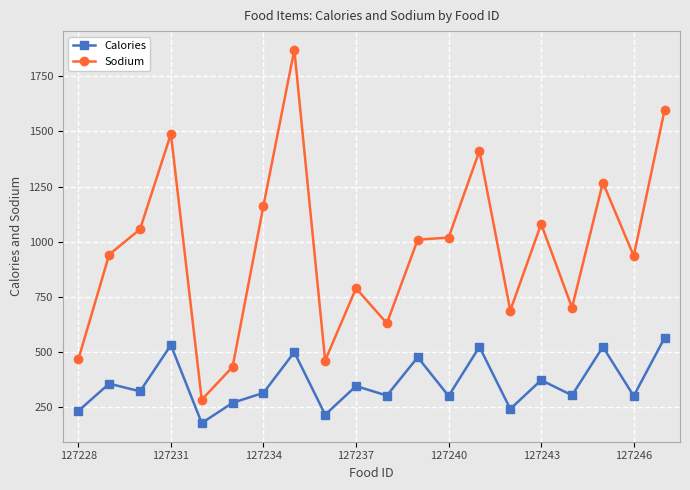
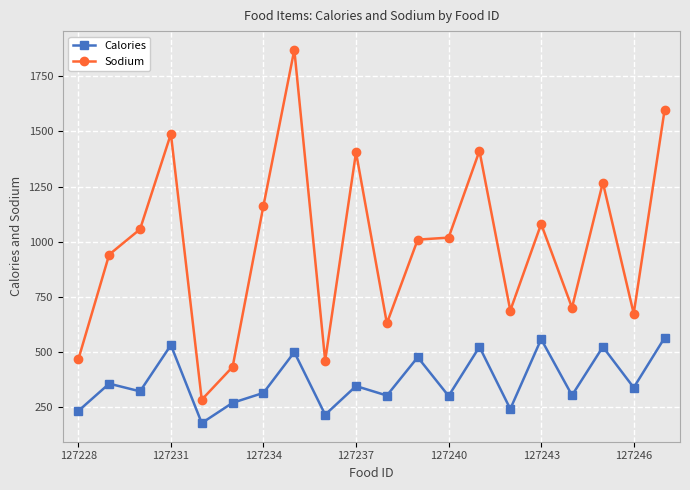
Sodium, 127237: 790 -> 1410
Calories, 127243: 370 -> 560
Calories, 127246: 300 -> 340
Sodium, 127246: 940 -> 670
